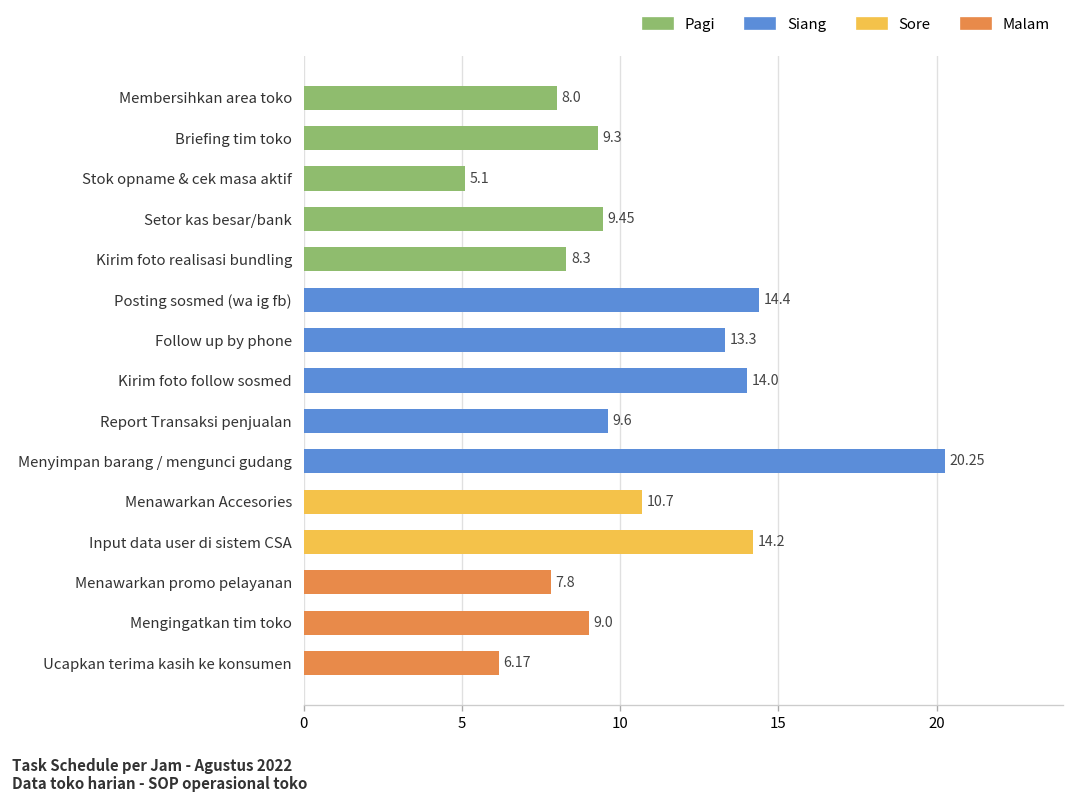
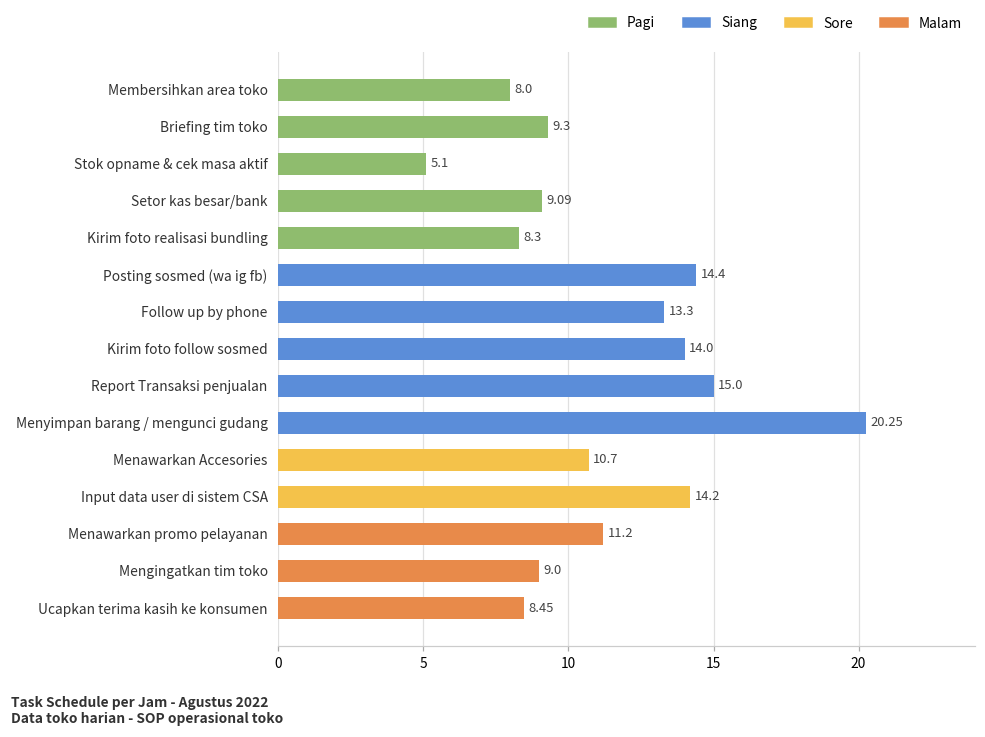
Setor kas besar/bank: 9.45 -> 9.09
Report Transaksi penjualan: 9.6 -> 15.0
Menawarkan promo pelayanan: 7.8 -> 11.2
Ucapkan terima kasih ke konsumen: 6.17 -> 8.45
